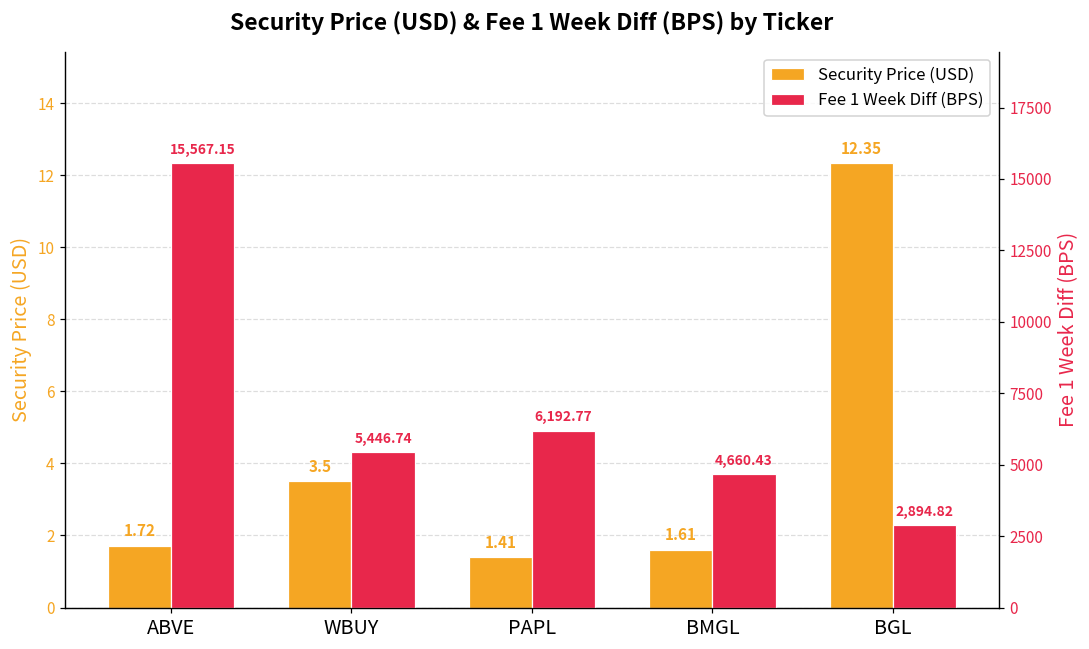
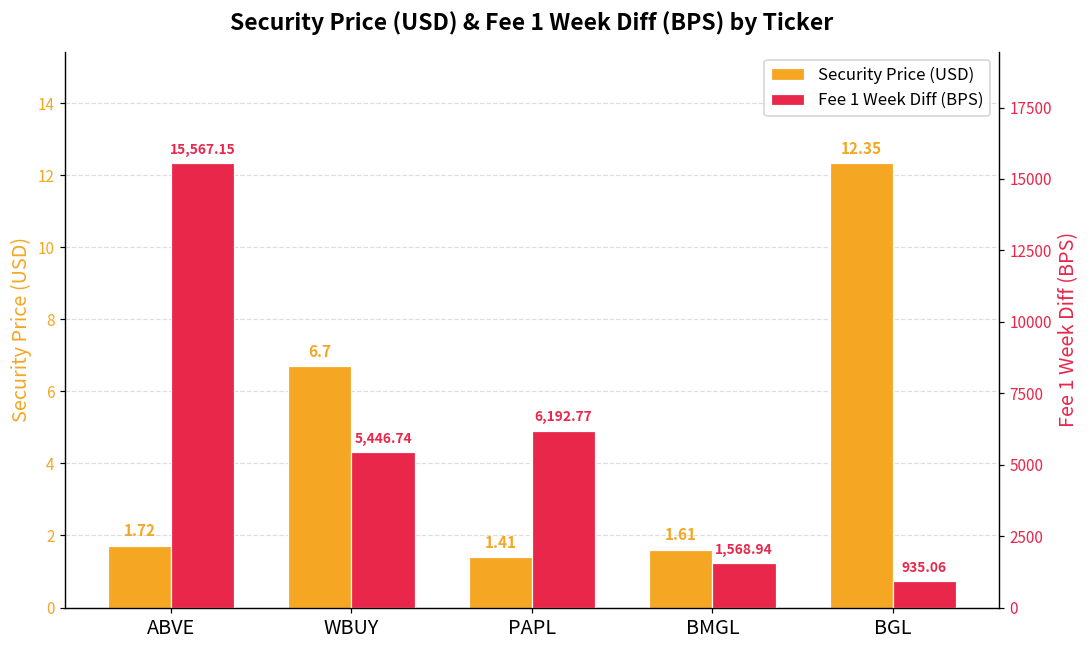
Security Price (USD), WBUY: 3.5 -> 6.7
Fee 1 Week Diff (BPS), BMGL: 4,660.43 -> 1,568.94
Fee 1 Week Diff (BPS), BGL: 2,894.82 -> 935.06
